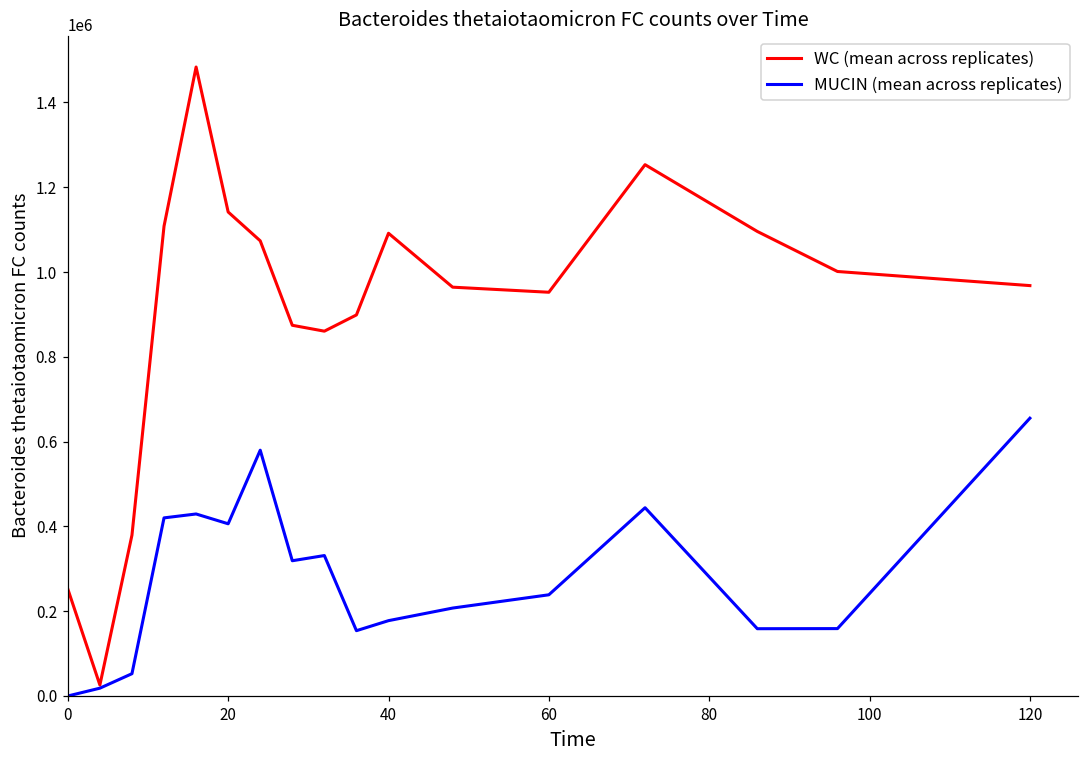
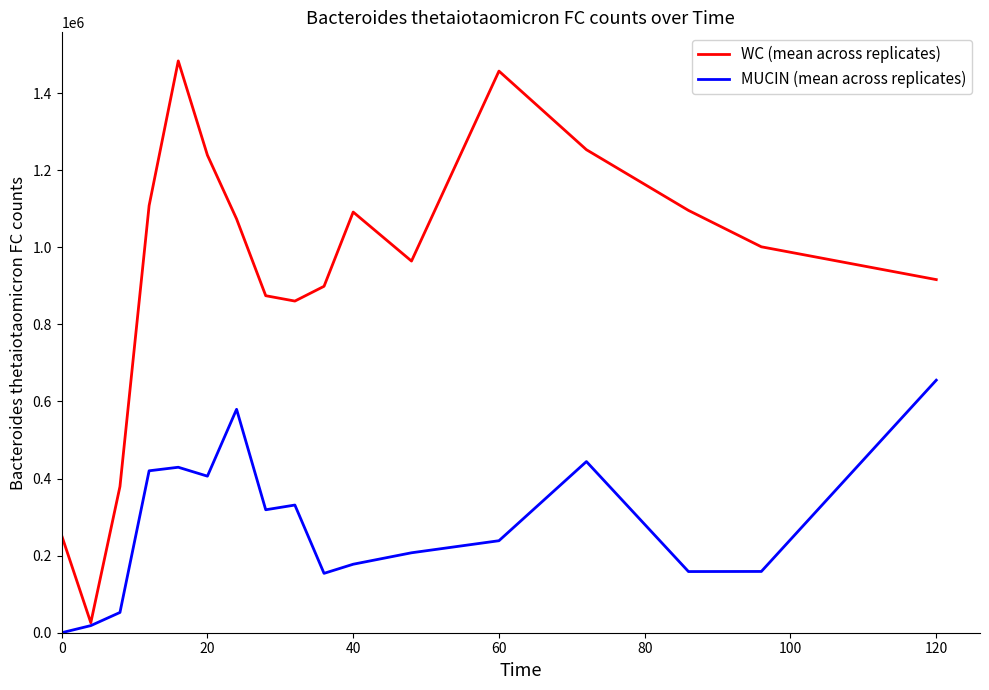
WC (mean across replicates), 20: 1140000 -> 1240000
WC (mean across replicates), 60: 950000 -> 1460000
WC (mean across replicates), 120: 970000 -> 920000
